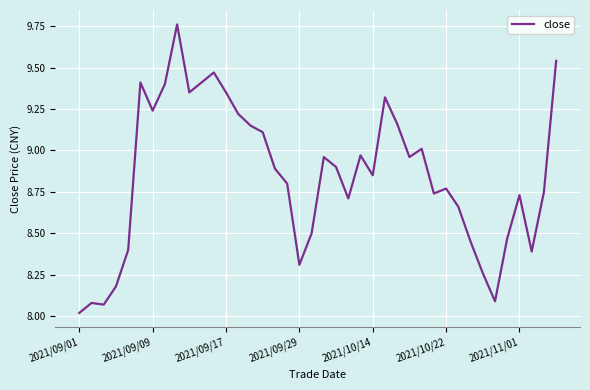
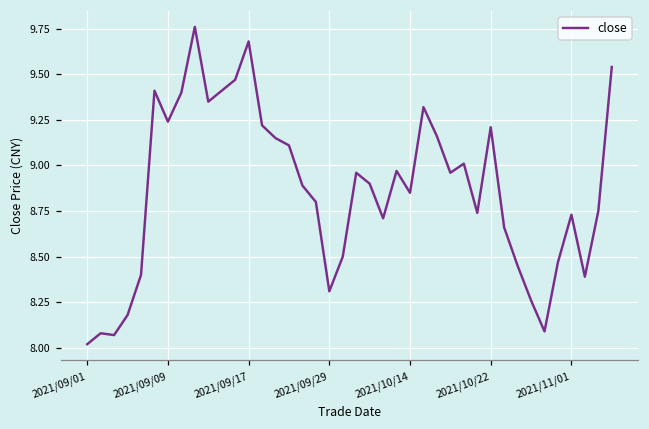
2021/09/17: 9.35 -> 9.68
2021/10/22: 8.77 -> 9.21
